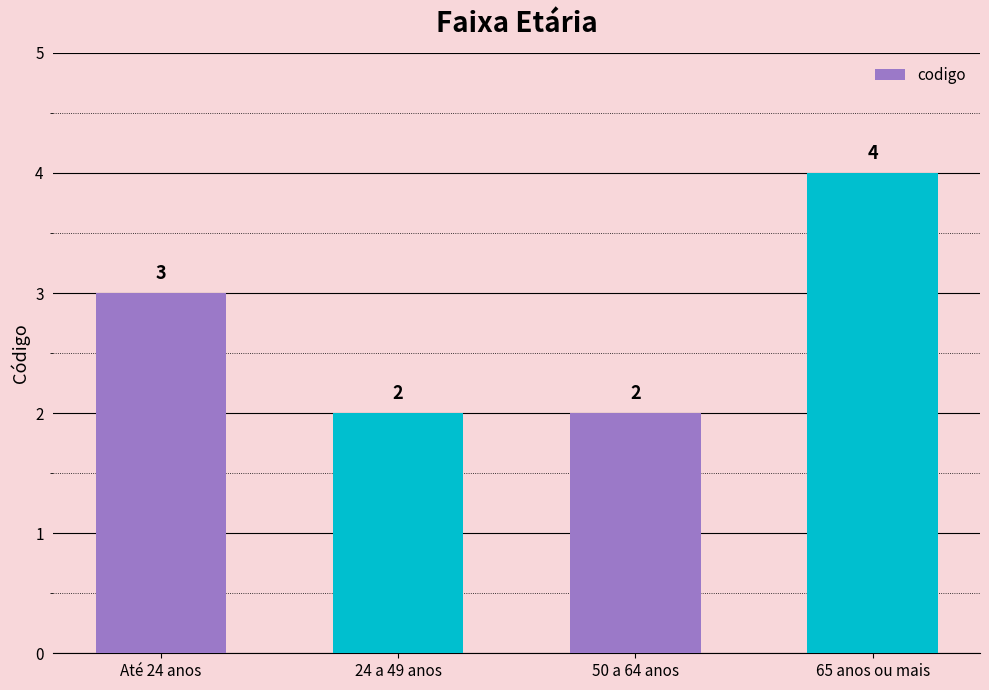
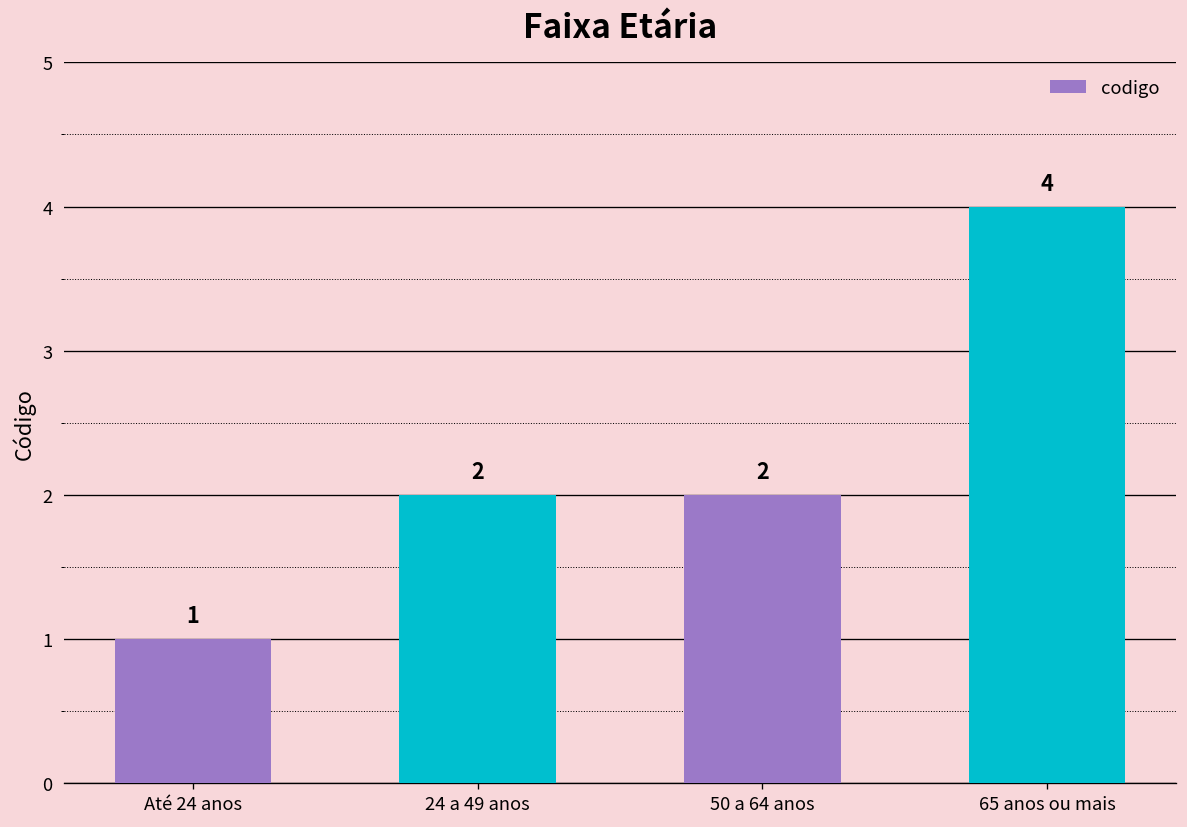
Até 24 anos: 3 -> 1
